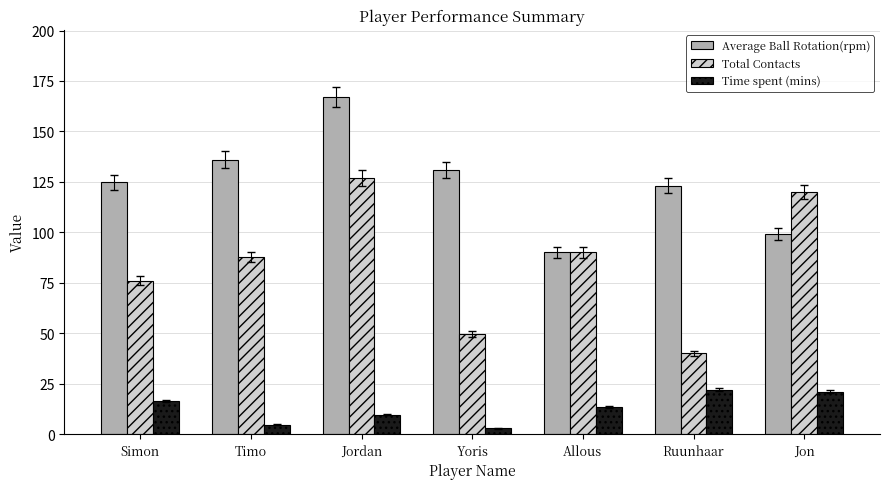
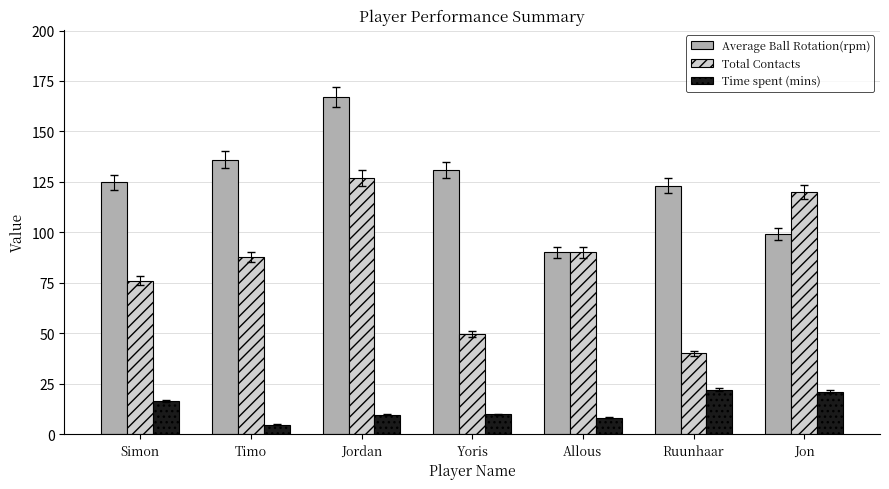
Time spent (mins), Yoris: 3 -> 10
Time spent (mins), Allous: 14 -> 8
